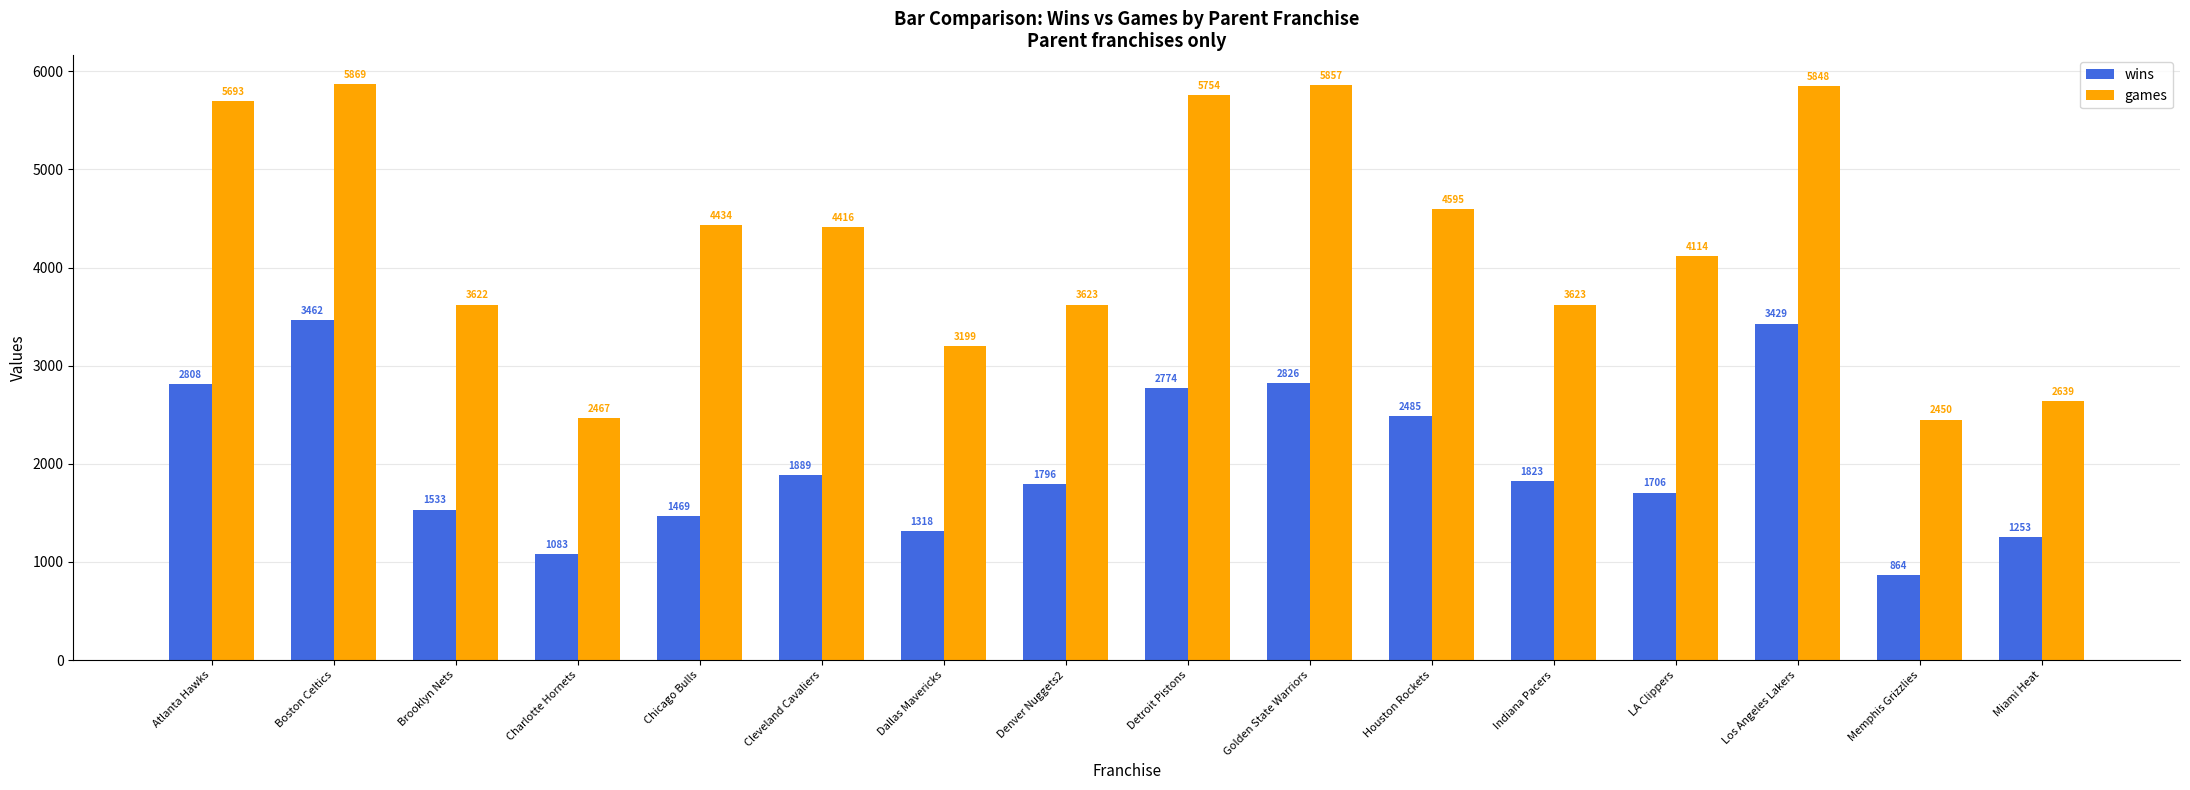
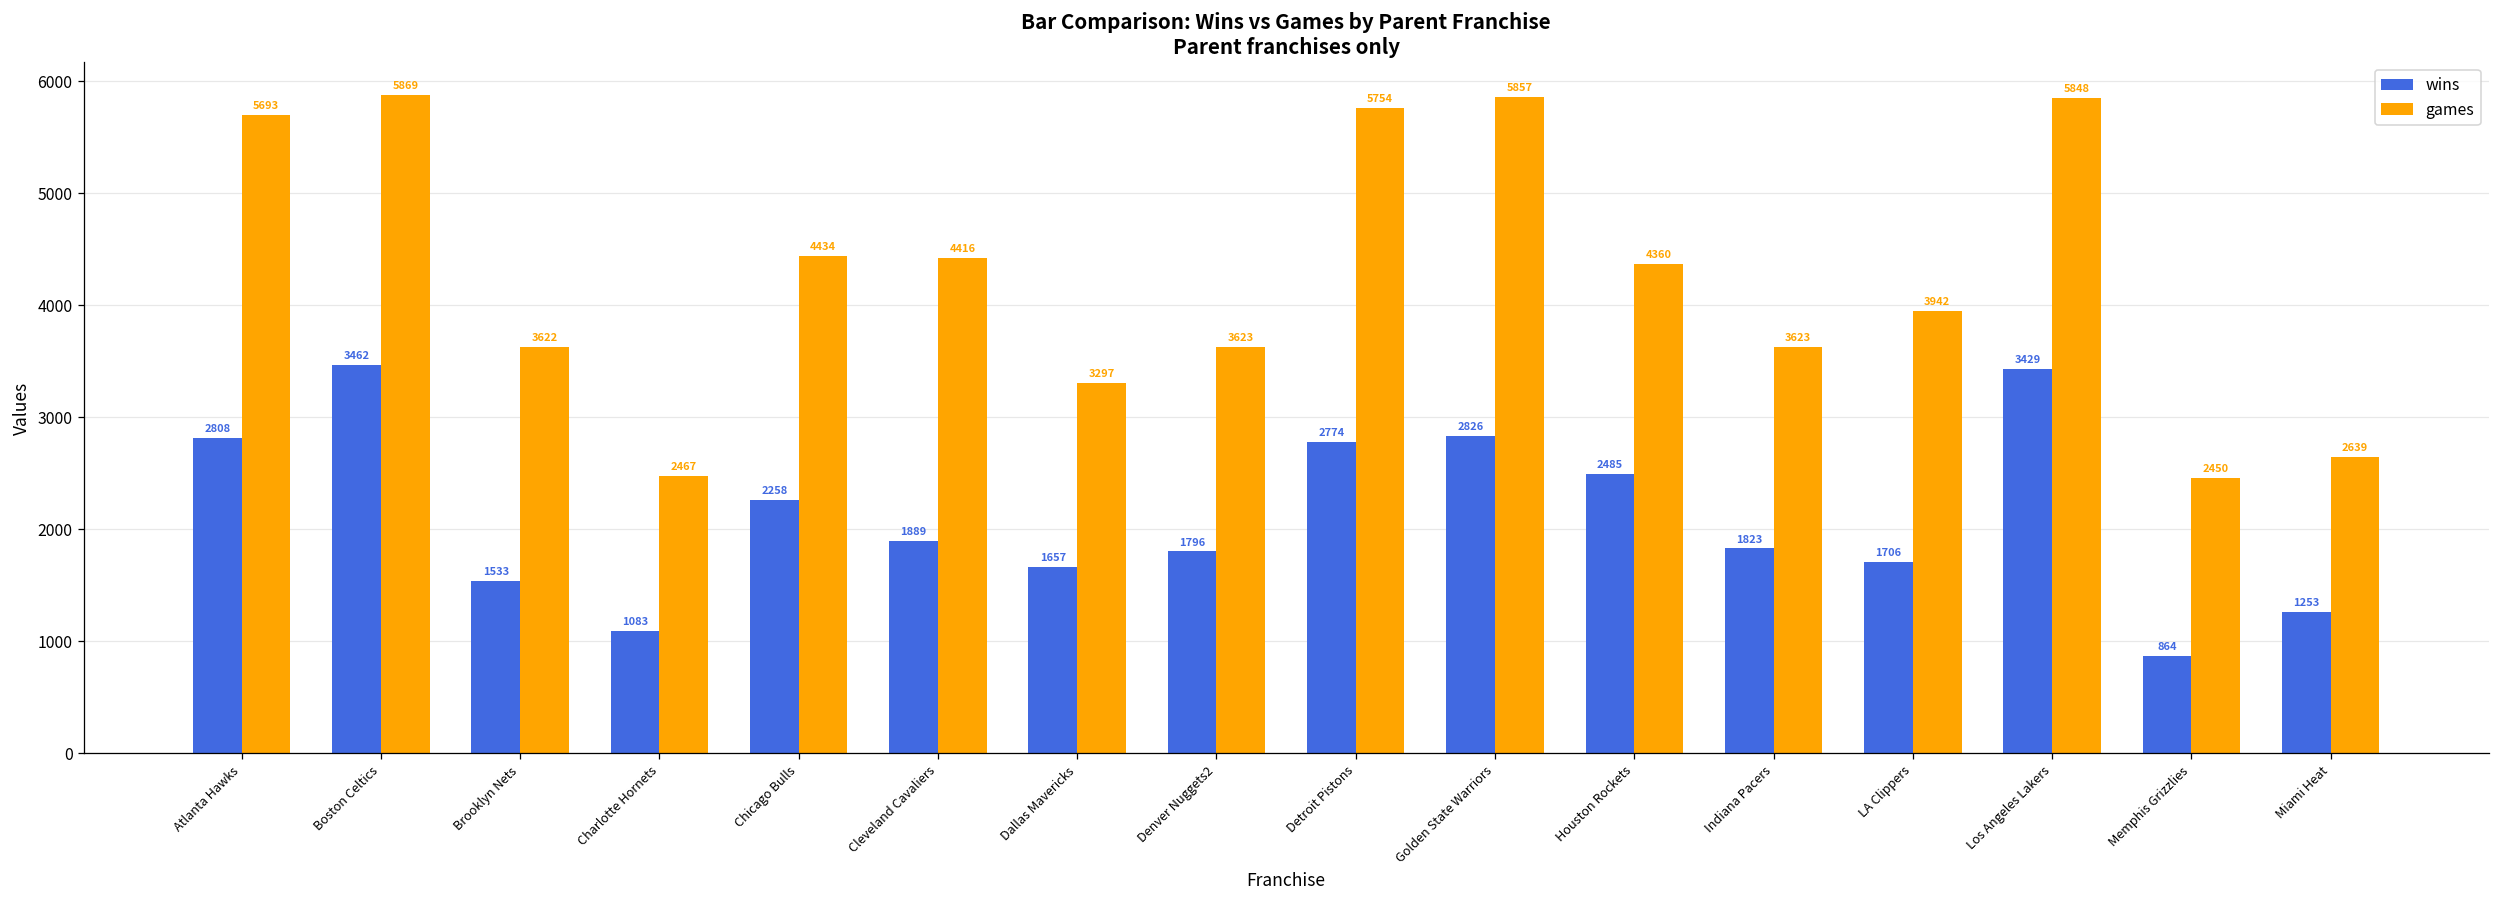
wins, Chicago Bulls: 1469 -> 2258
wins, Dallas Mavericks: 1318 -> 1657
games, Dallas Mavericks: 3199 -> 3297
games, Houston Rockets: 4595 -> 4360
games, LA Clippers: 4114 -> 3942
